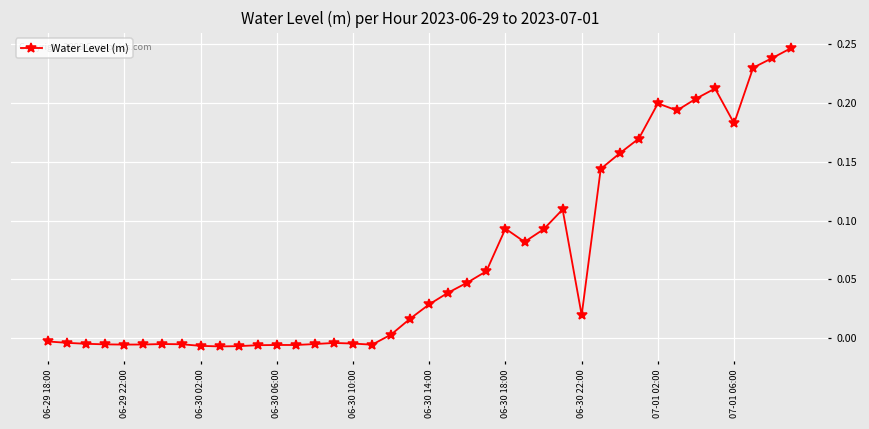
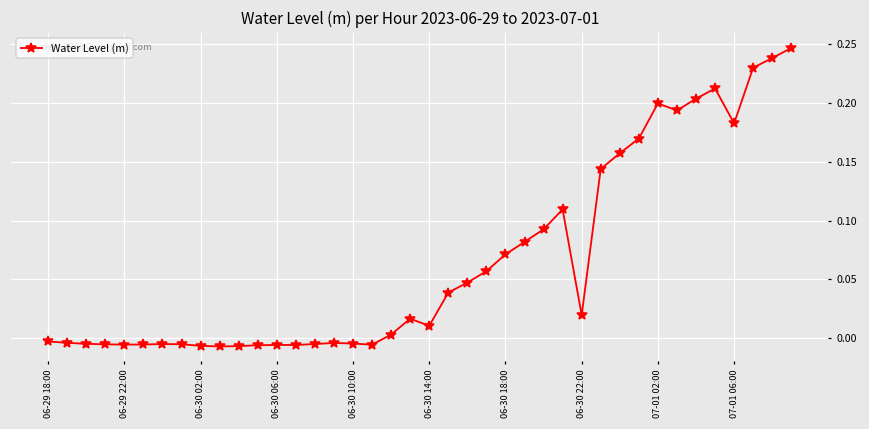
06-30 14:00: 0.029 -> 0.010
06-30 18:00: 0.093 -> 0.071
